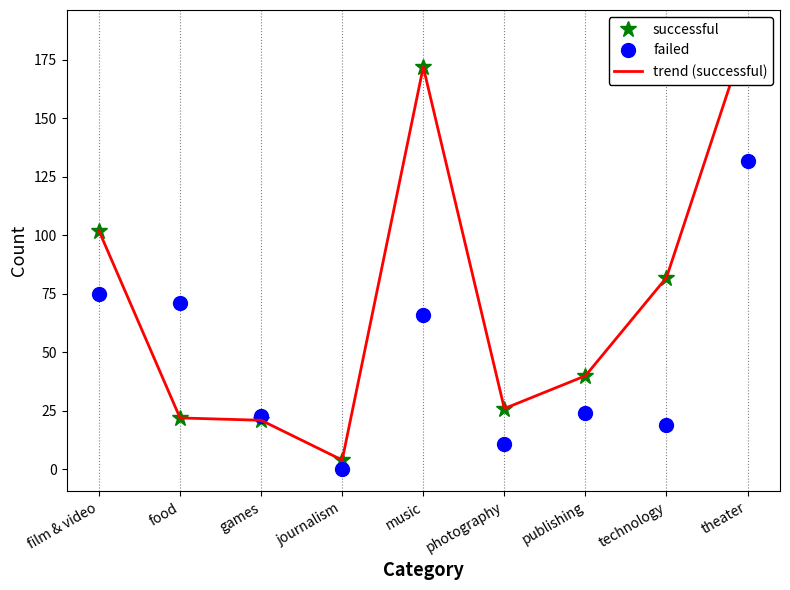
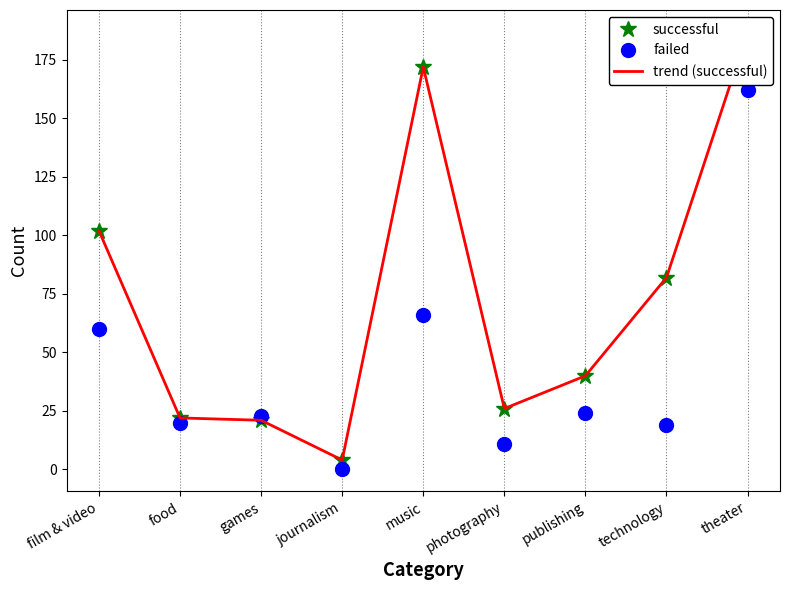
failed, film & video: 75 -> 60
failed, food: 71 -> 20
failed, theater: 132 -> 162
